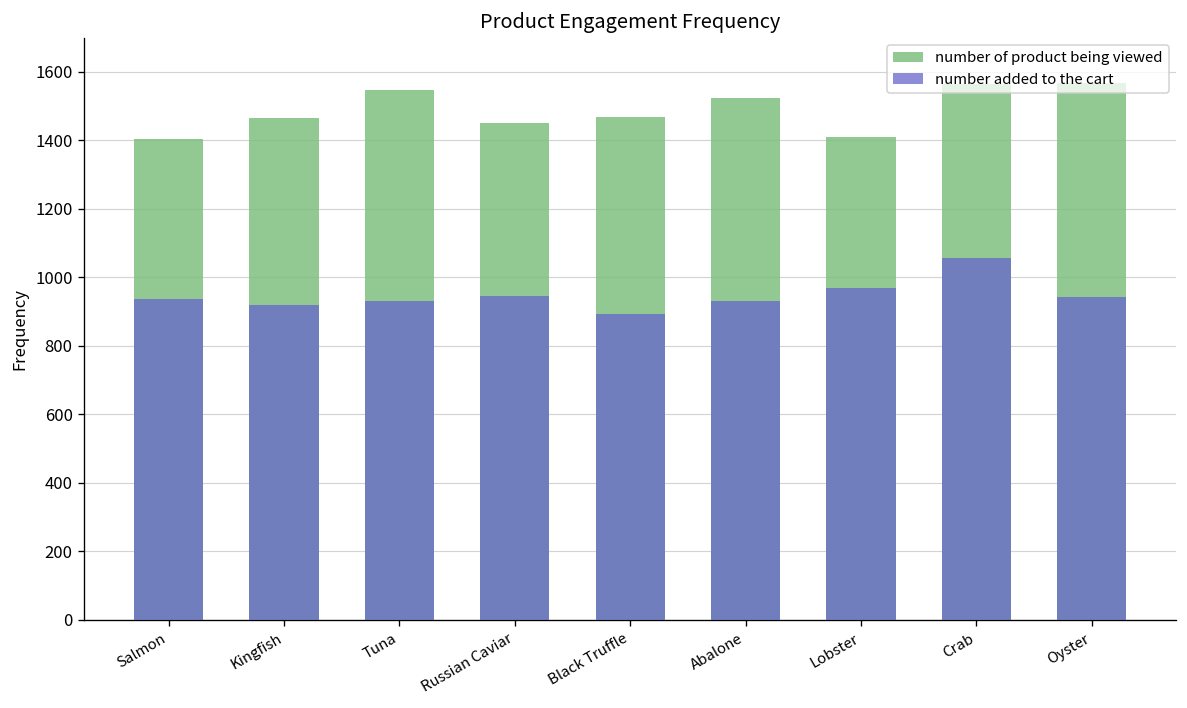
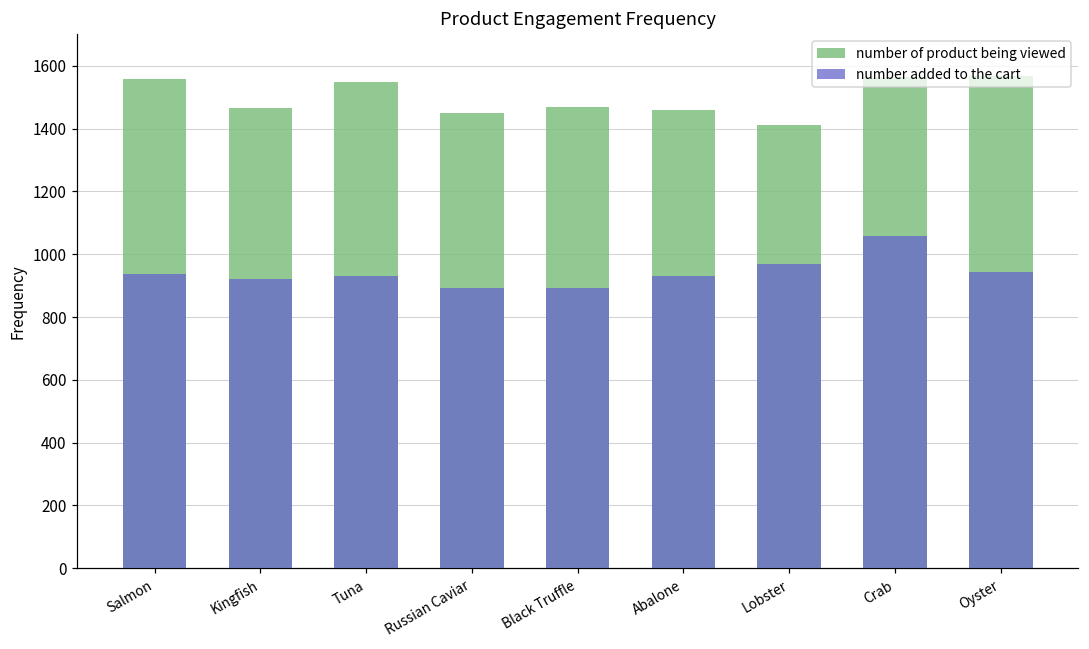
number of product being viewed, Salmon: 1410 -> 1560
number added to the cart, Russian Caviar: 950 -> 890
number of product being viewed, Abalone: 1530 -> 1460
